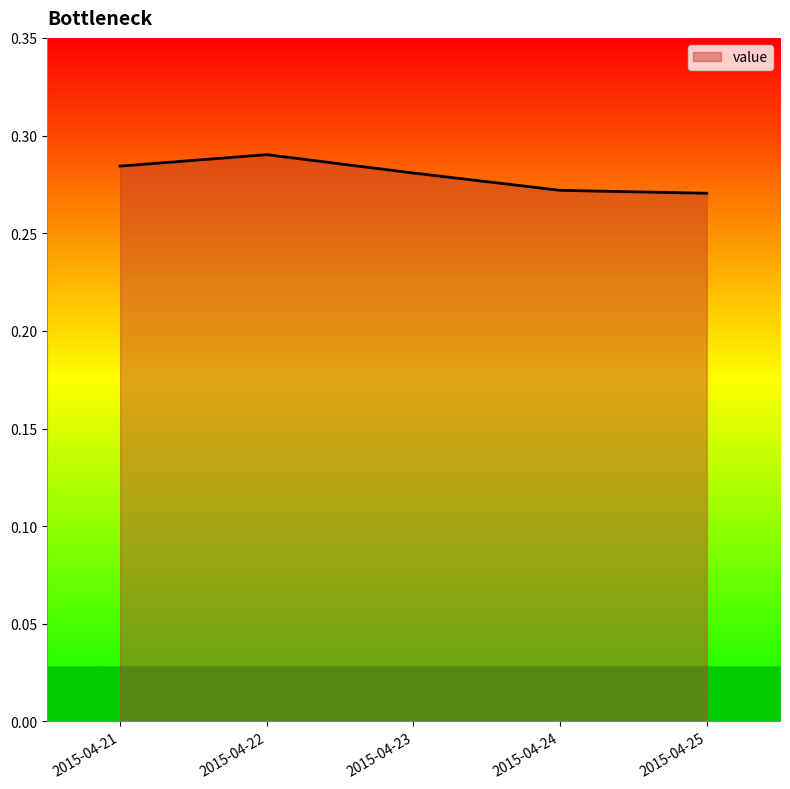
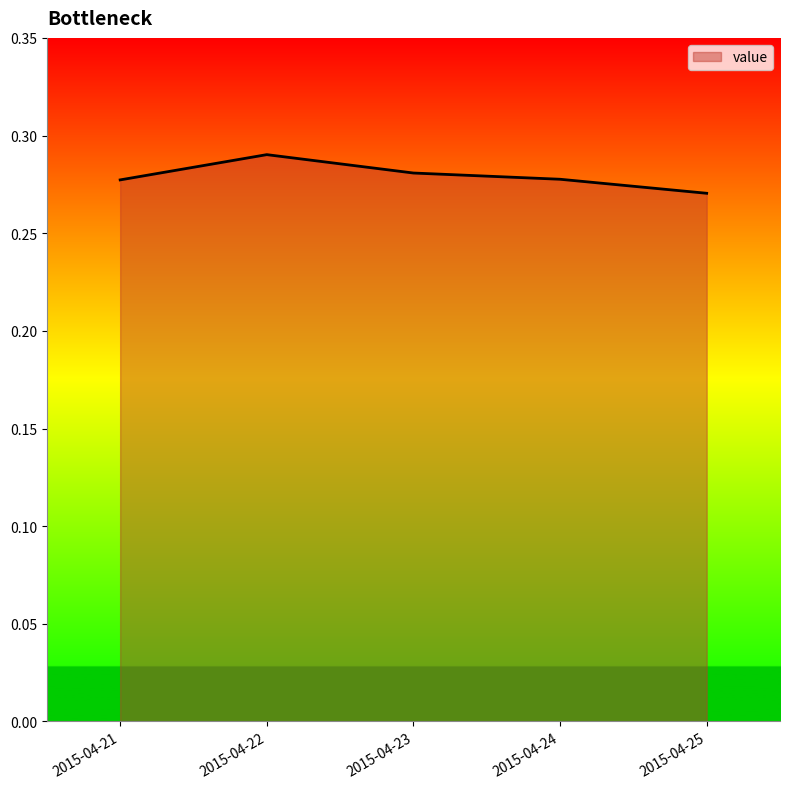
2015-04-21: 0.284 -> 0.277
2015-04-24: 0.272 -> 0.278
